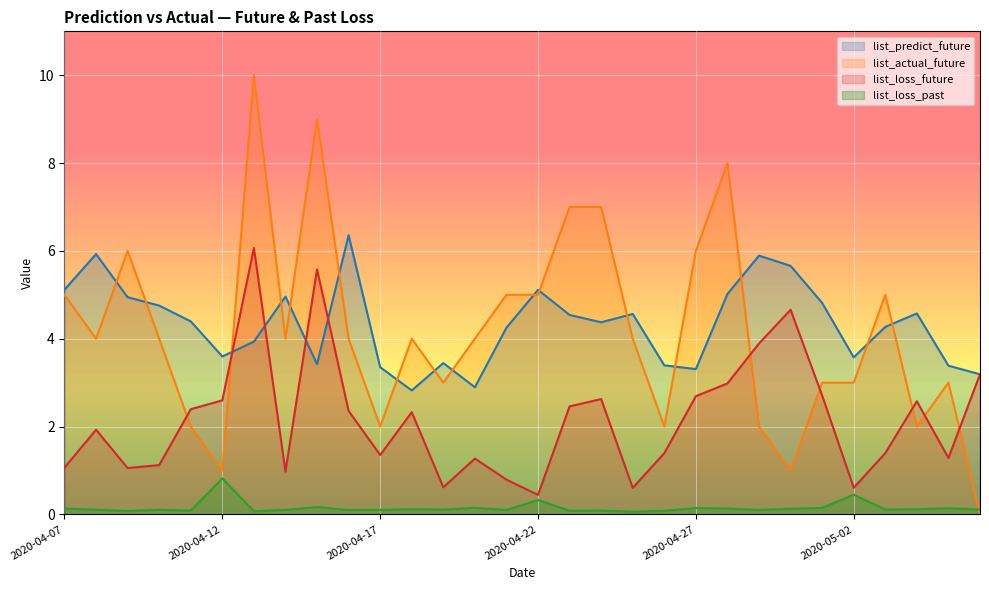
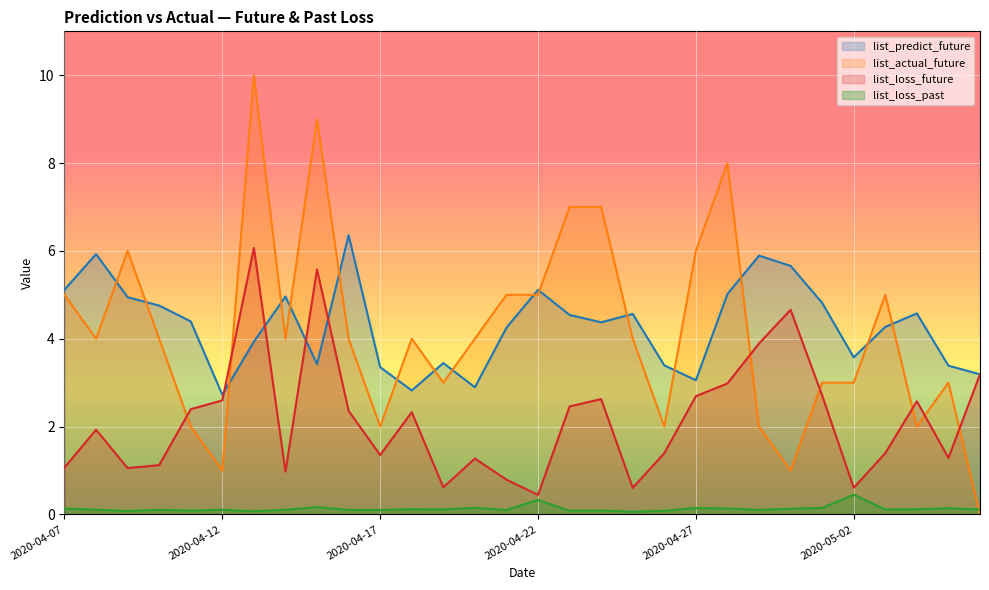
list_predict_future, 2020-04-12: 3.6 -> 2.7
list_loss_past, 2020-04-12: 0.8 -> 0.1
list_predict_future, 2020-04-27: 3.3 -> 3.1
